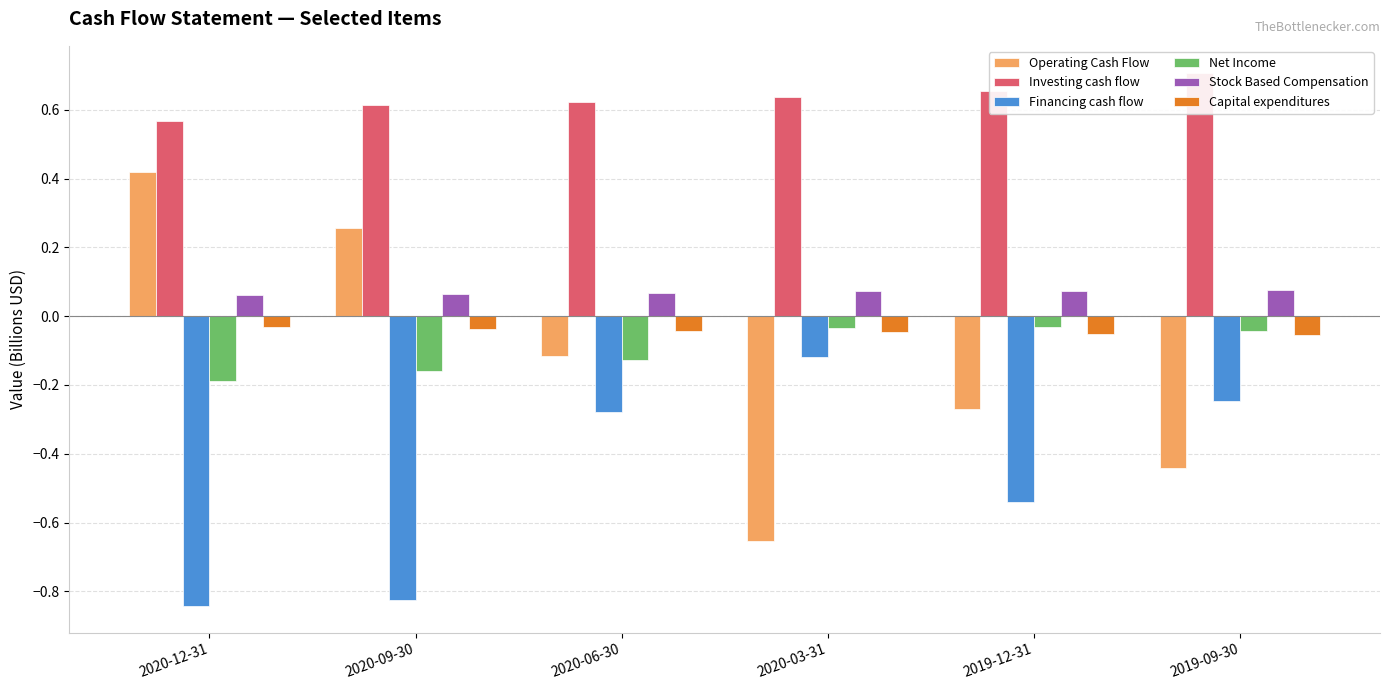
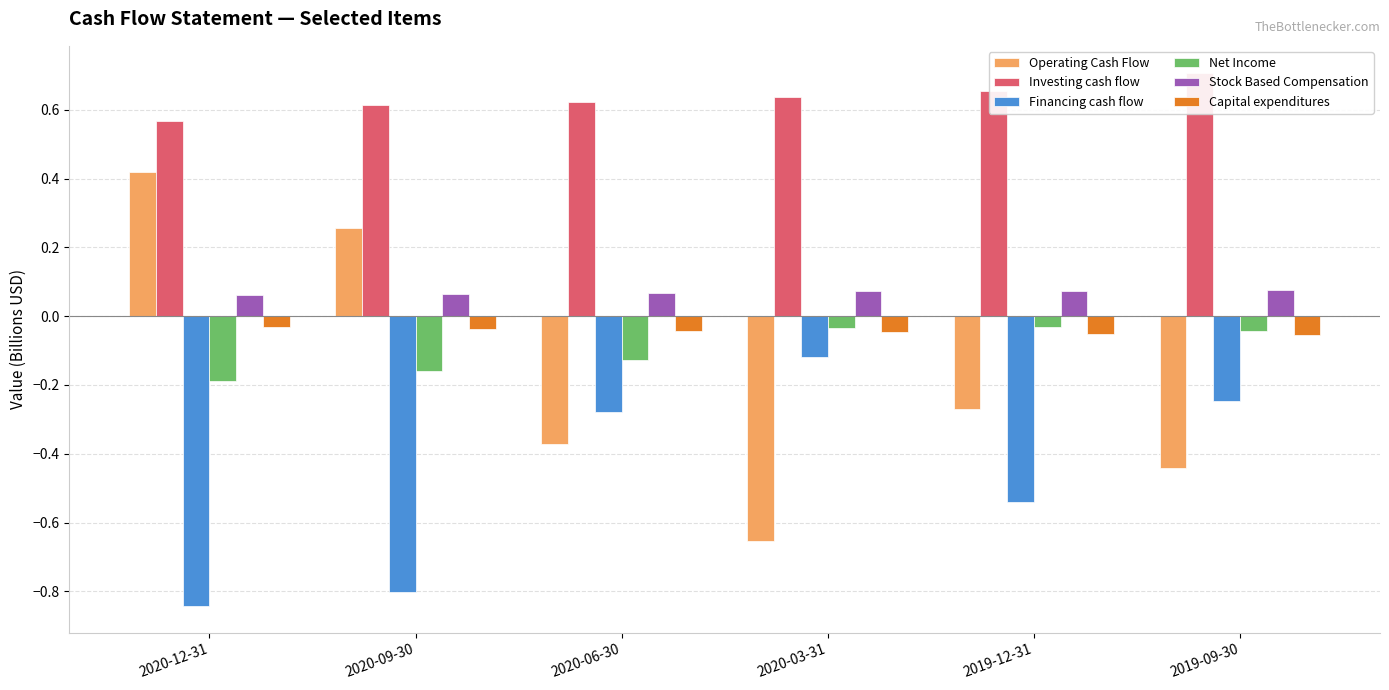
Financing cash flow, 2020-09-30: -0.83 -> -0.80
Operating Cash Flow, 2020-06-30: -0.11 -> -0.37
